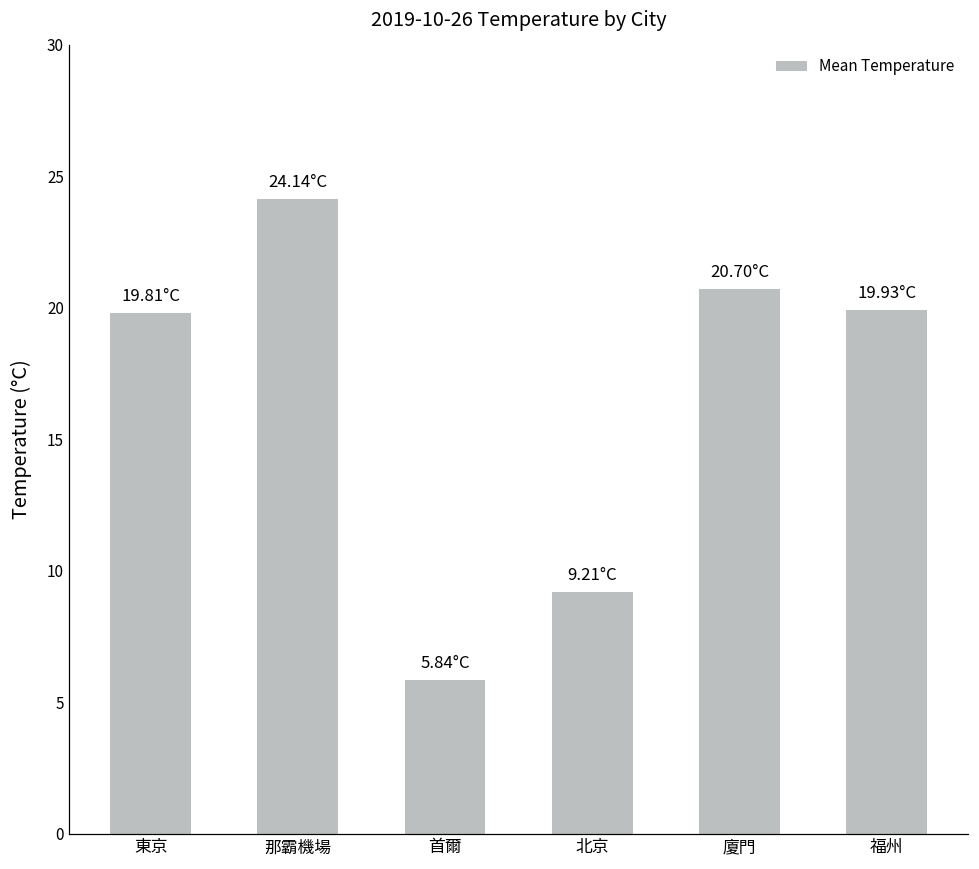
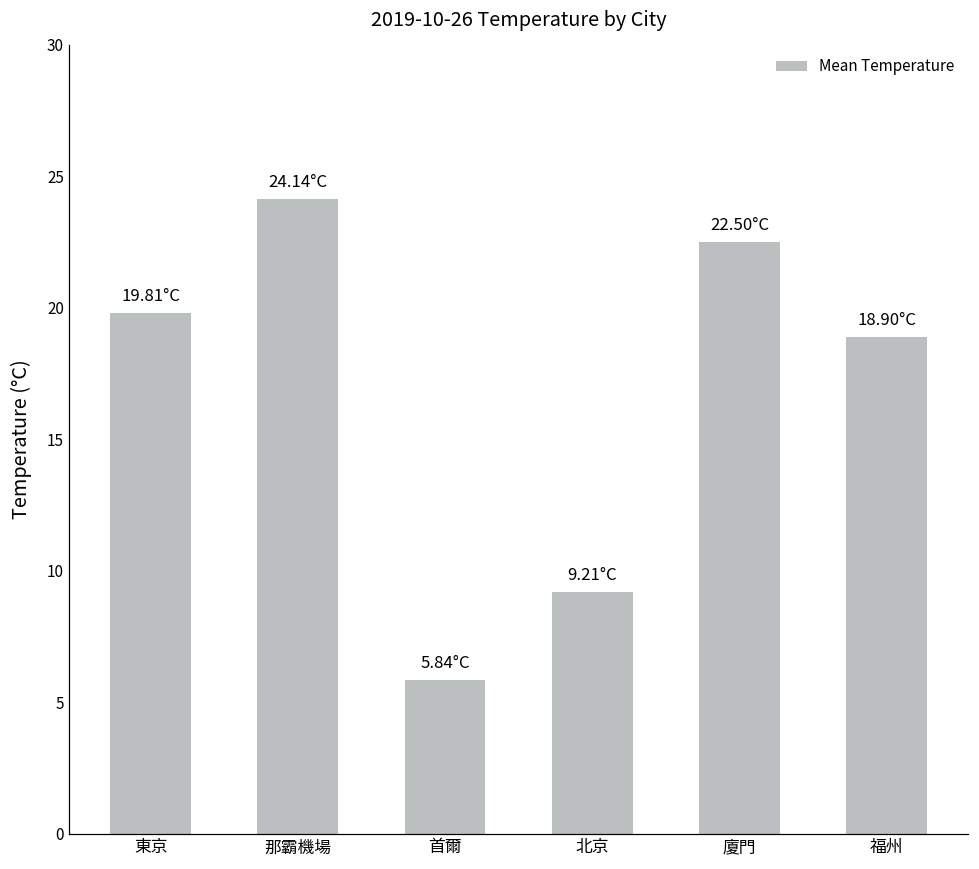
廈門: 20.70°C -> 22.50°C
福州: 19.93°C -> 18.90°C
